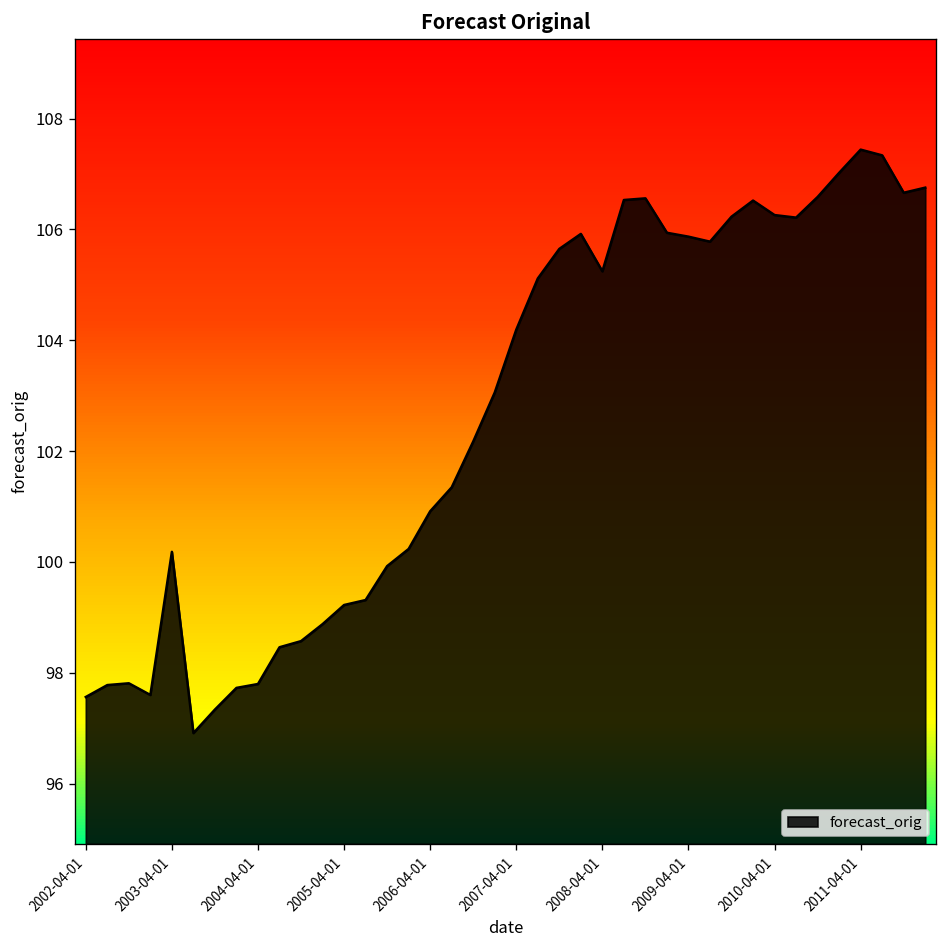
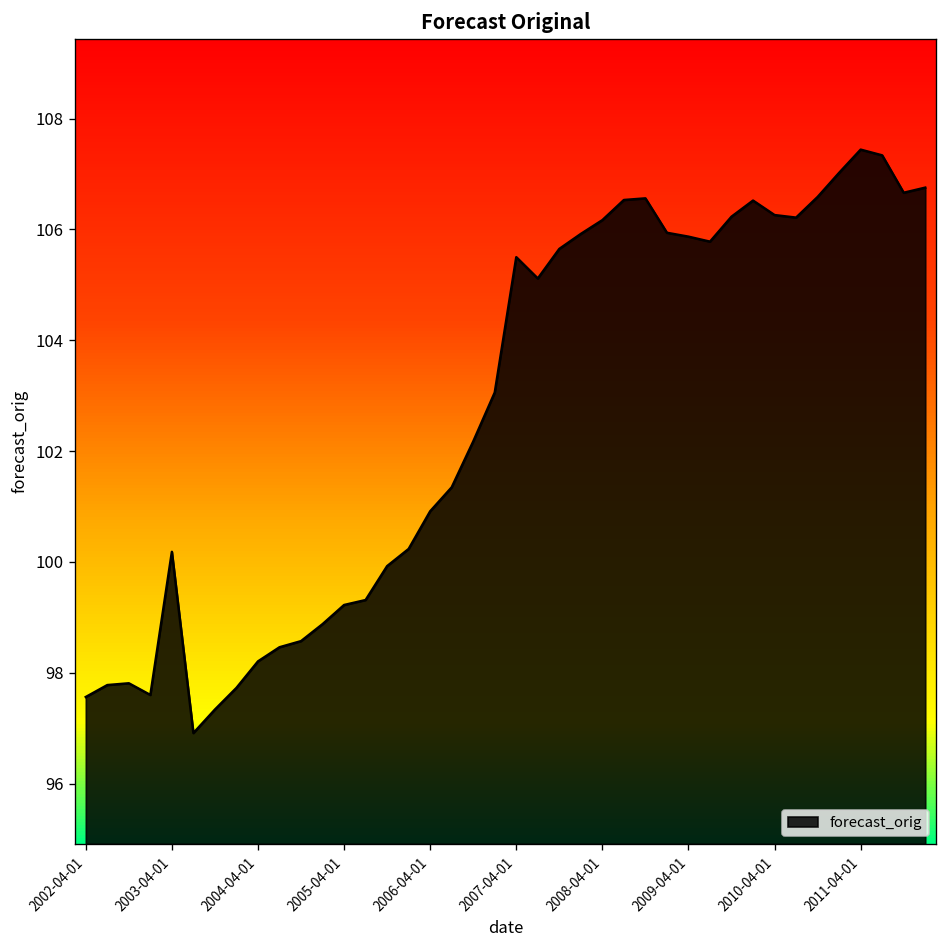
2004-04-01: 97.8 -> 98.2
2007-04-01: 104.2 -> 105.5
2008-04-01: 105.2 -> 106.2
